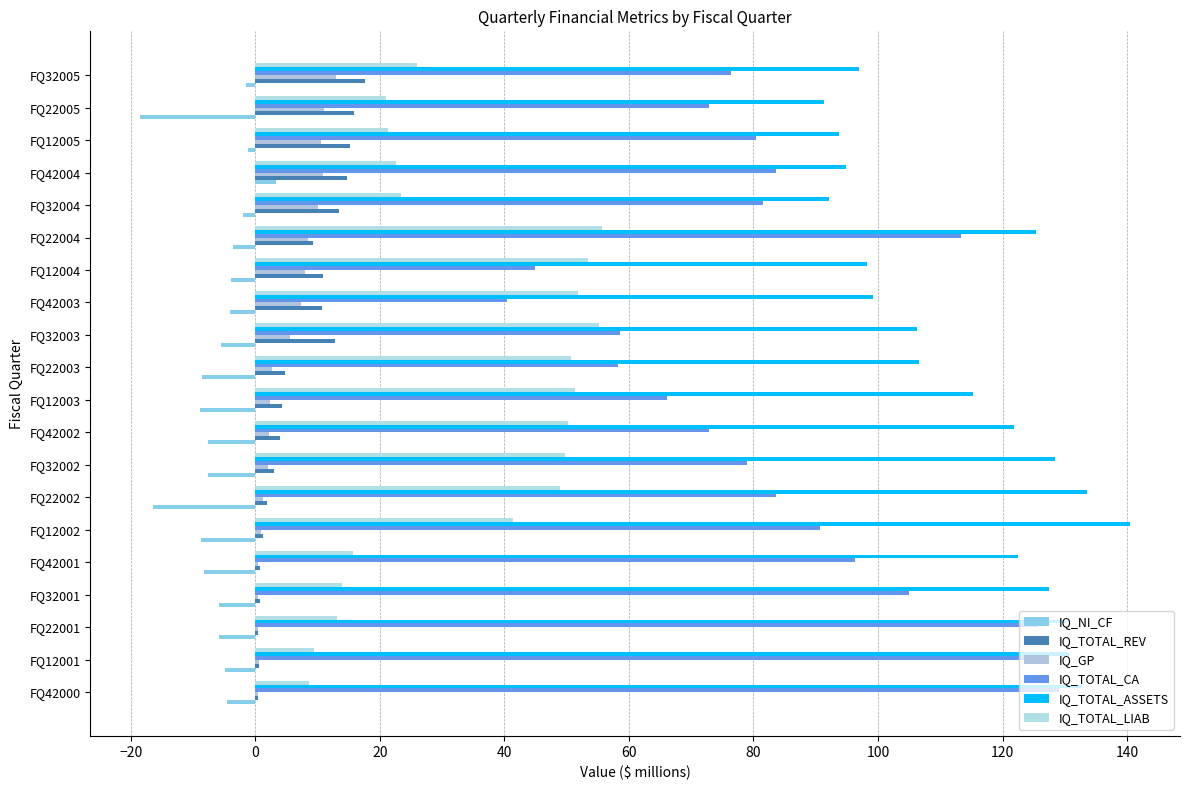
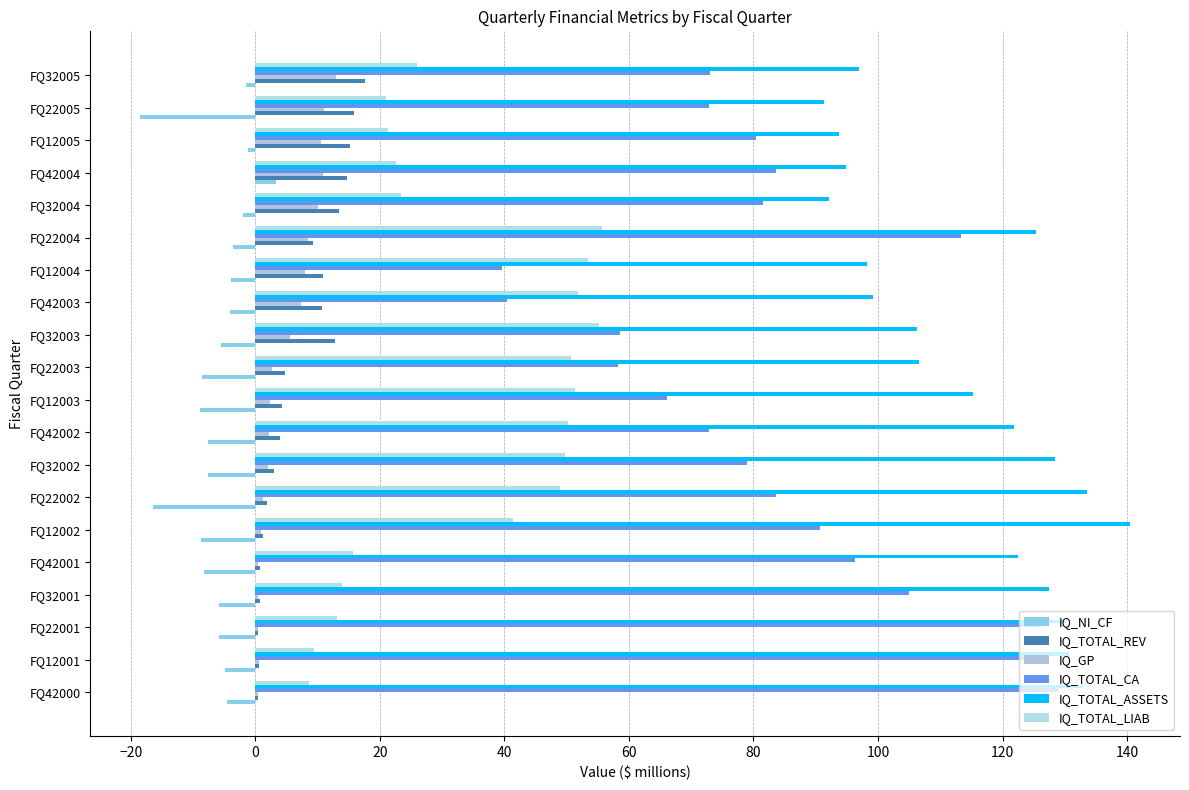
IQ_TOTAL_CA, FQ32005: 76 -> 73
IQ_TOTAL_CA, FQ12004: 45 -> 40
